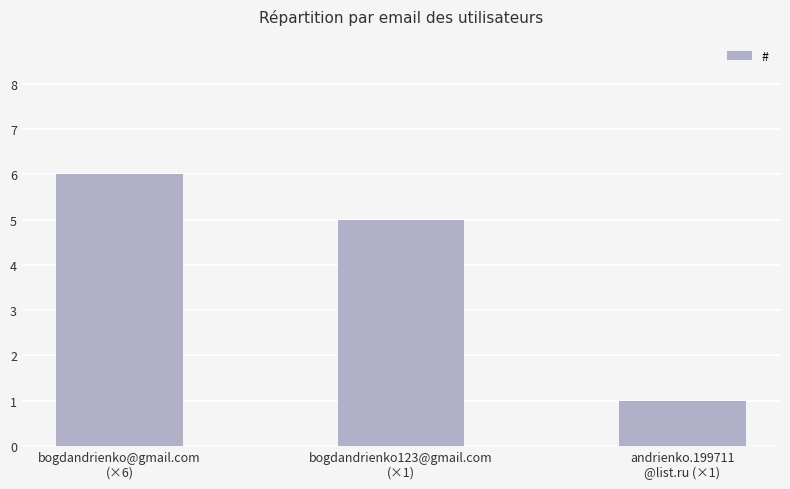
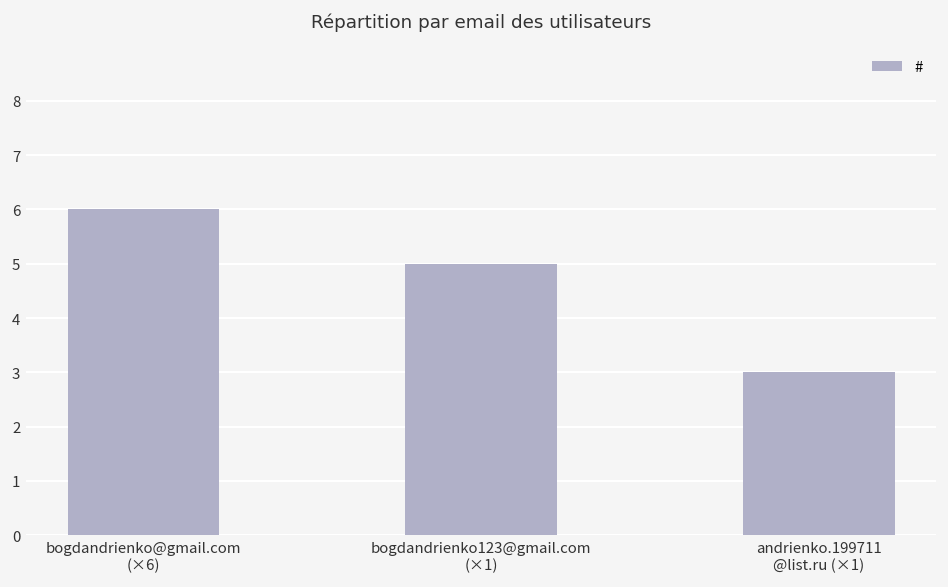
andrienko.199711 @list.ru (×1): 1 -> 3
